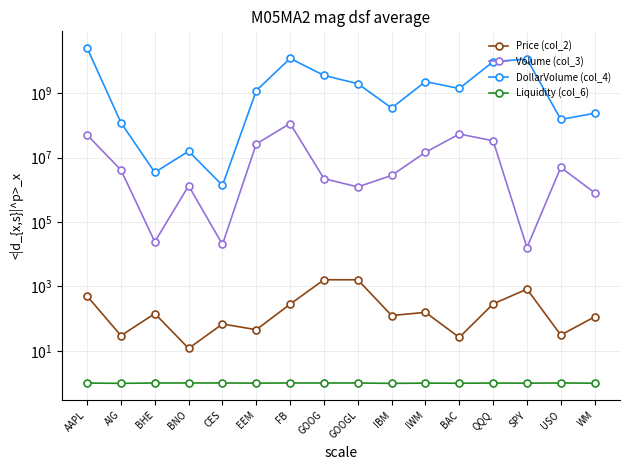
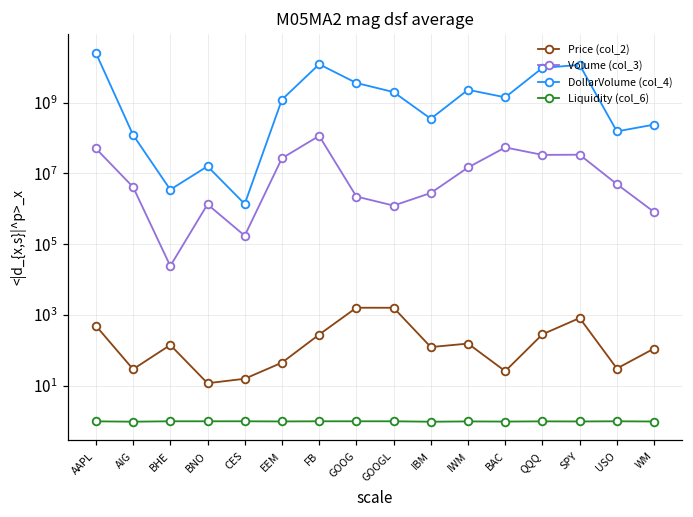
Price (col_2), CES: 70 -> 20
Volume (col_3), CES: 20000 -> 200000
Volume (col_3), SPY: 20000 -> 30000000
